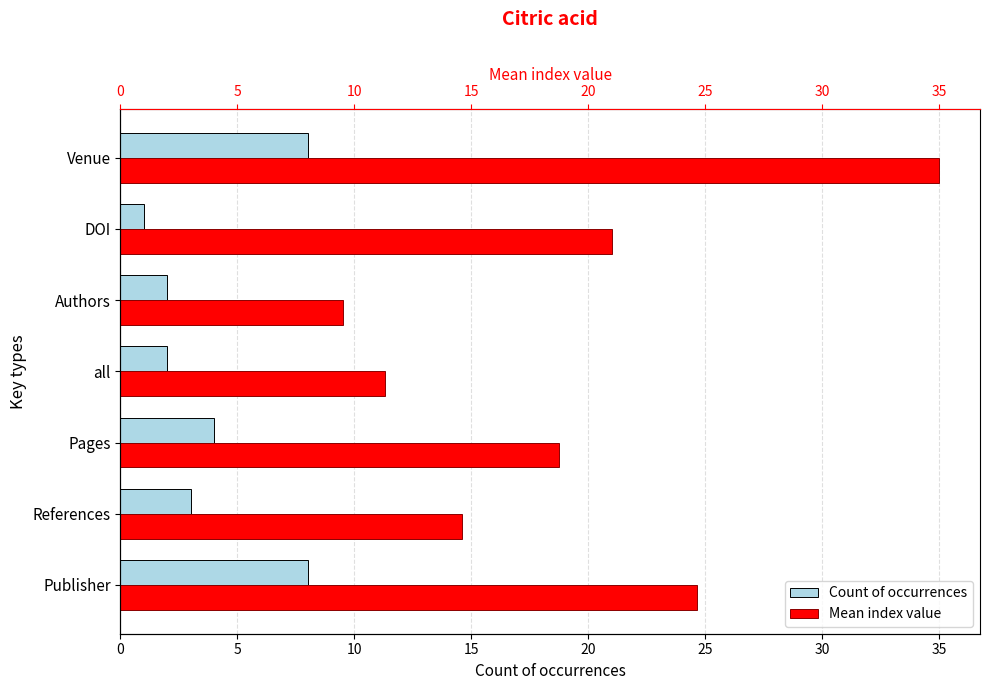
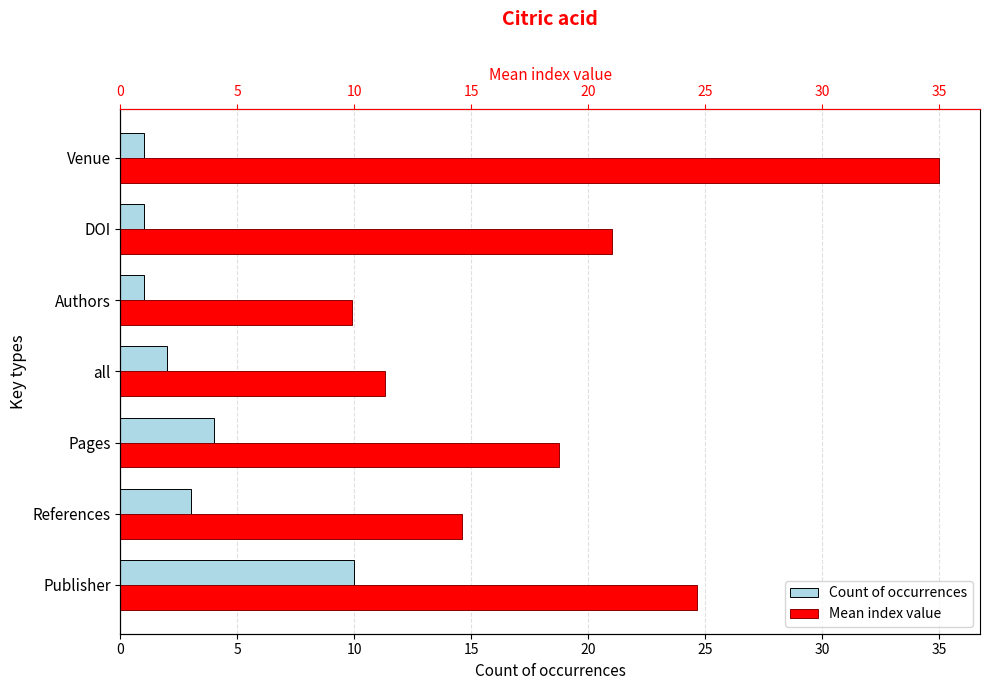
Count of occurrences, Venue: 8 -> 1
Count of occurrences, Authors: 2 -> 1
Mean index value, Authors: 9.5 -> 9.9
Count of occurrences, Publisher: 8 -> 10
